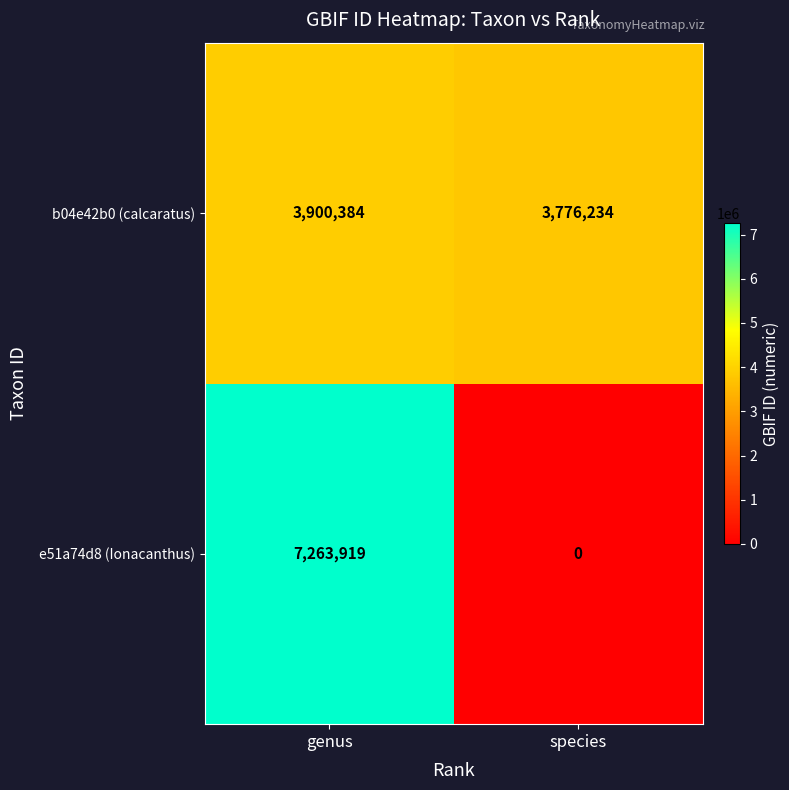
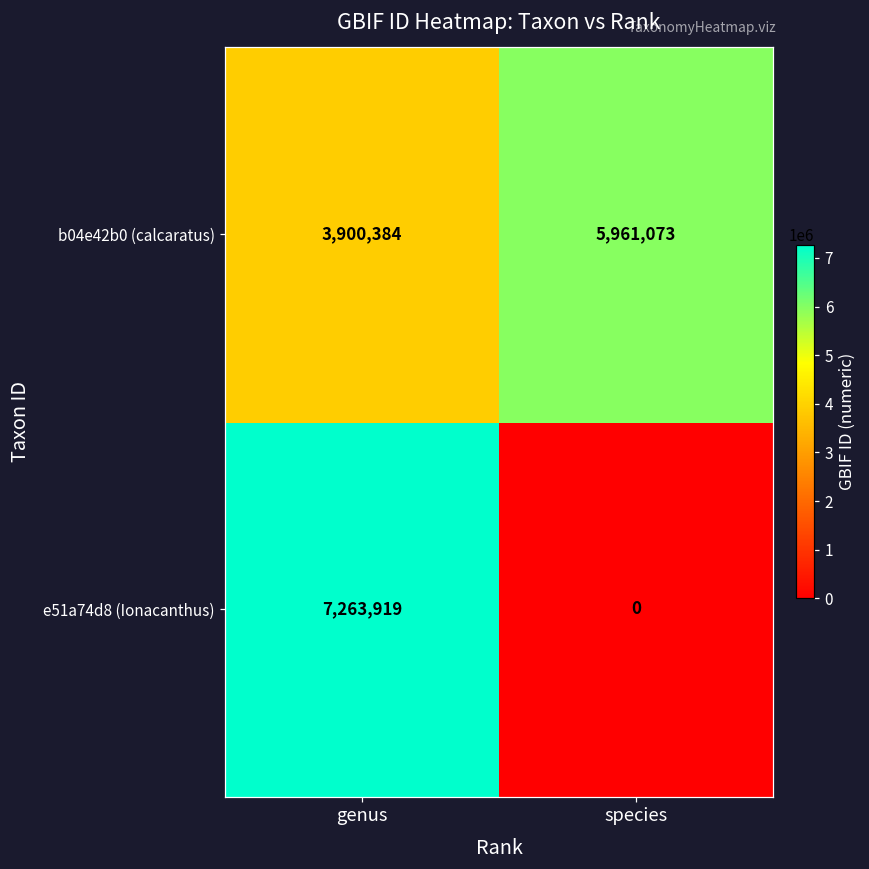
b04e42b0 (calcaratus), species: 3,776,234 -> 5,961,073
